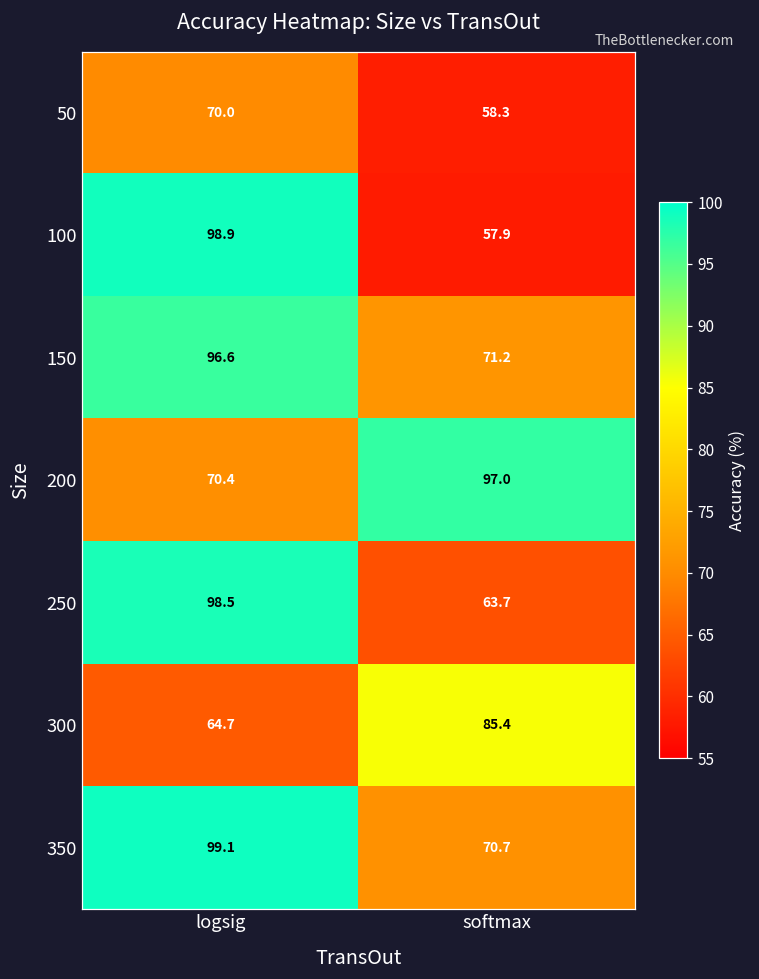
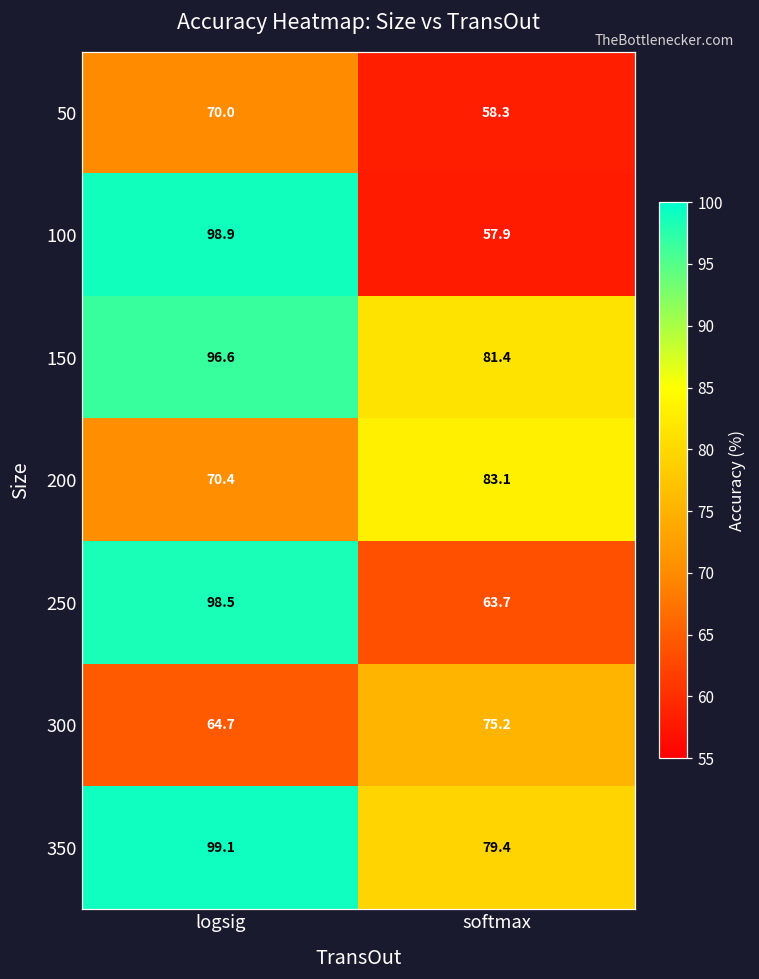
150, softmax: 71.2 -> 81.4
200, softmax: 97.0 -> 83.1
300, softmax: 85.4 -> 75.2
350, softmax: 70.7 -> 79.4
